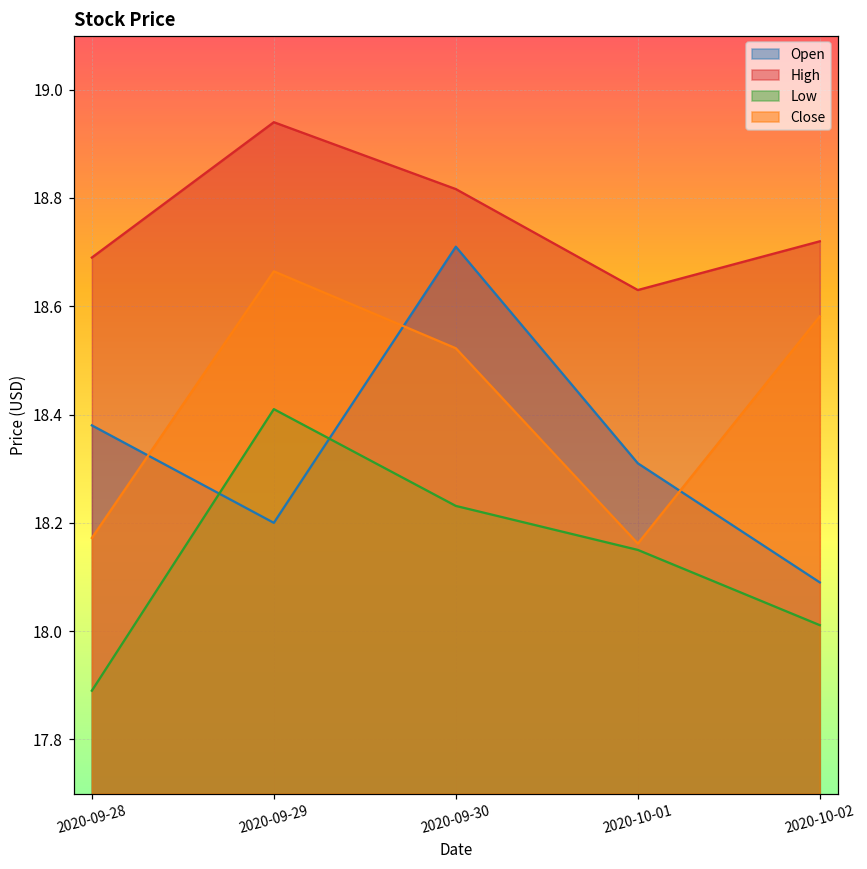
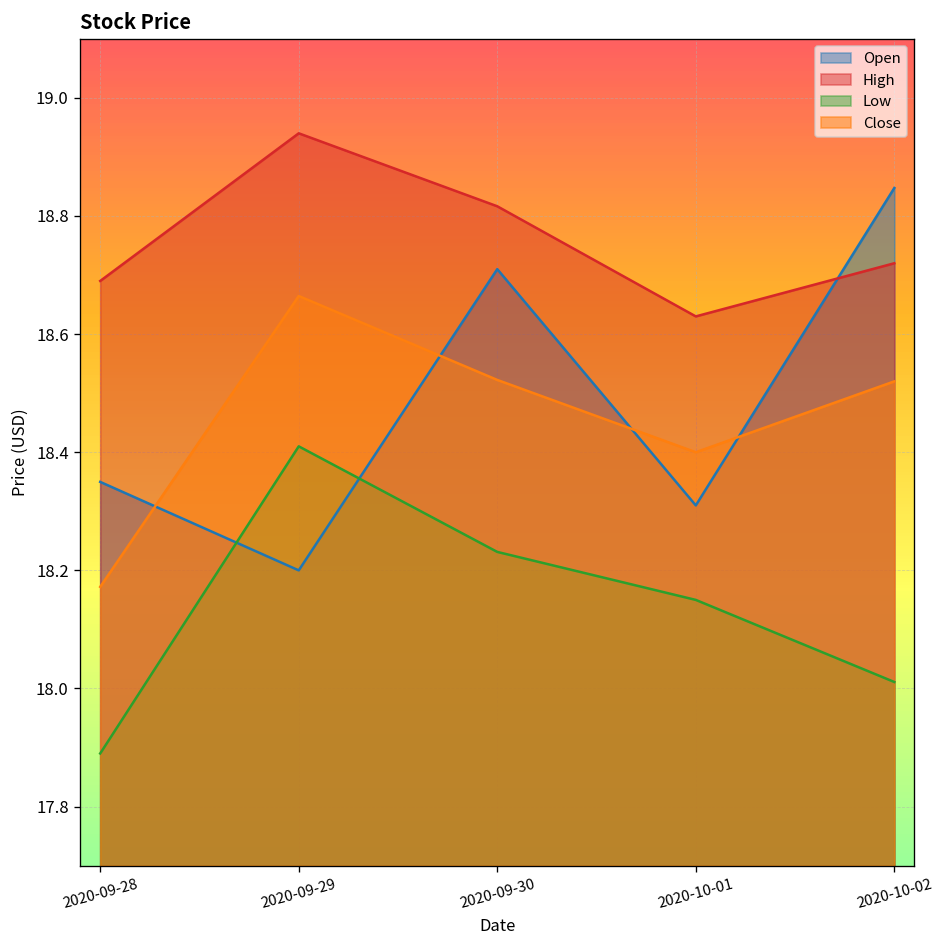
Open, 2020-09-28: 18.38 -> 18.35
Close, 2020-10-01: 18.16 -> 18.40
Open, 2020-10-02: 18.09 -> 18.85
Close, 2020-10-02: 18.58 -> 18.52
